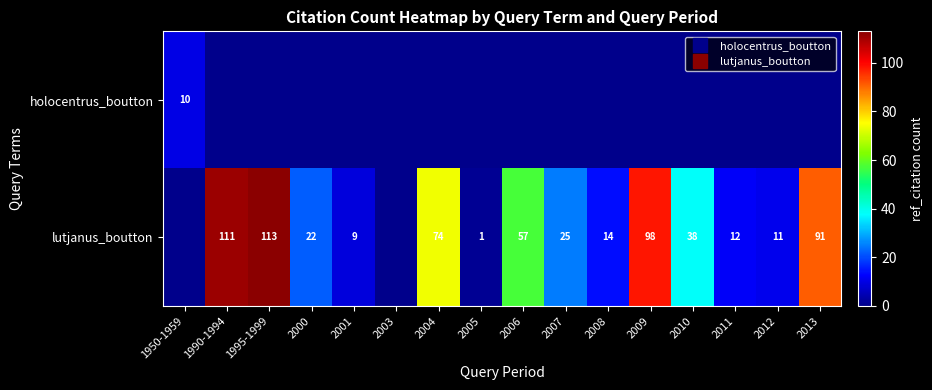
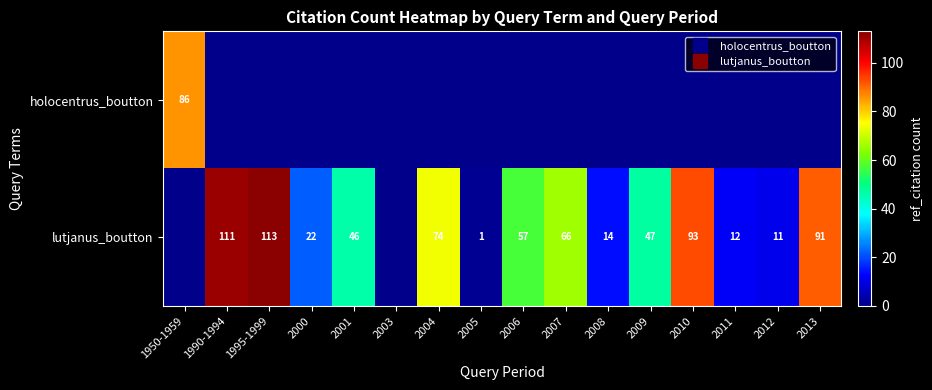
holocentrus_boutton, 1950-1959: 10 -> 86
lutjanus_boutton, 2001: 9 -> 46
lutjanus_boutton, 2007: 25 -> 66
lutjanus_boutton, 2009: 98 -> 47
lutjanus_boutton, 2010: 38 -> 93
